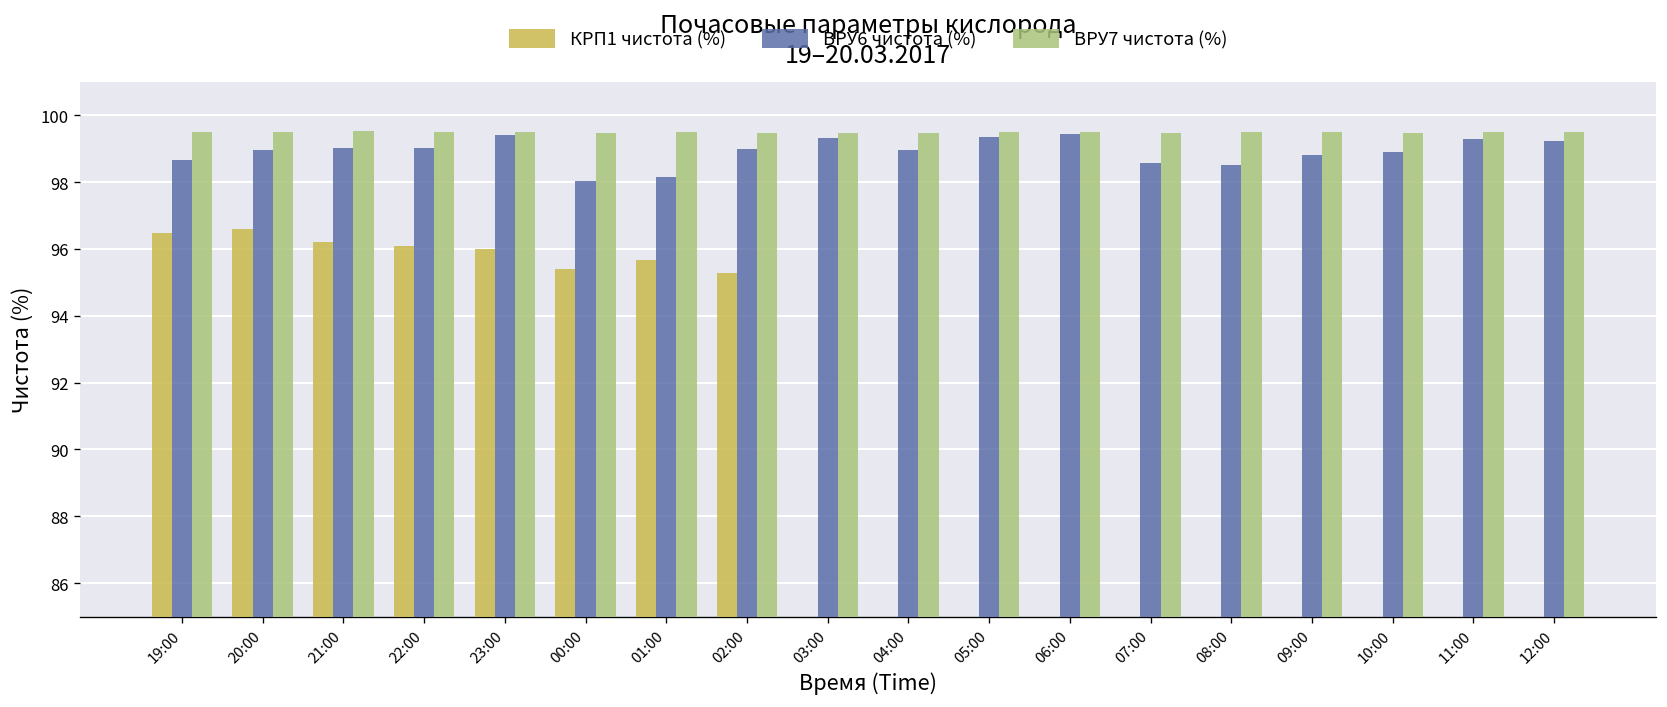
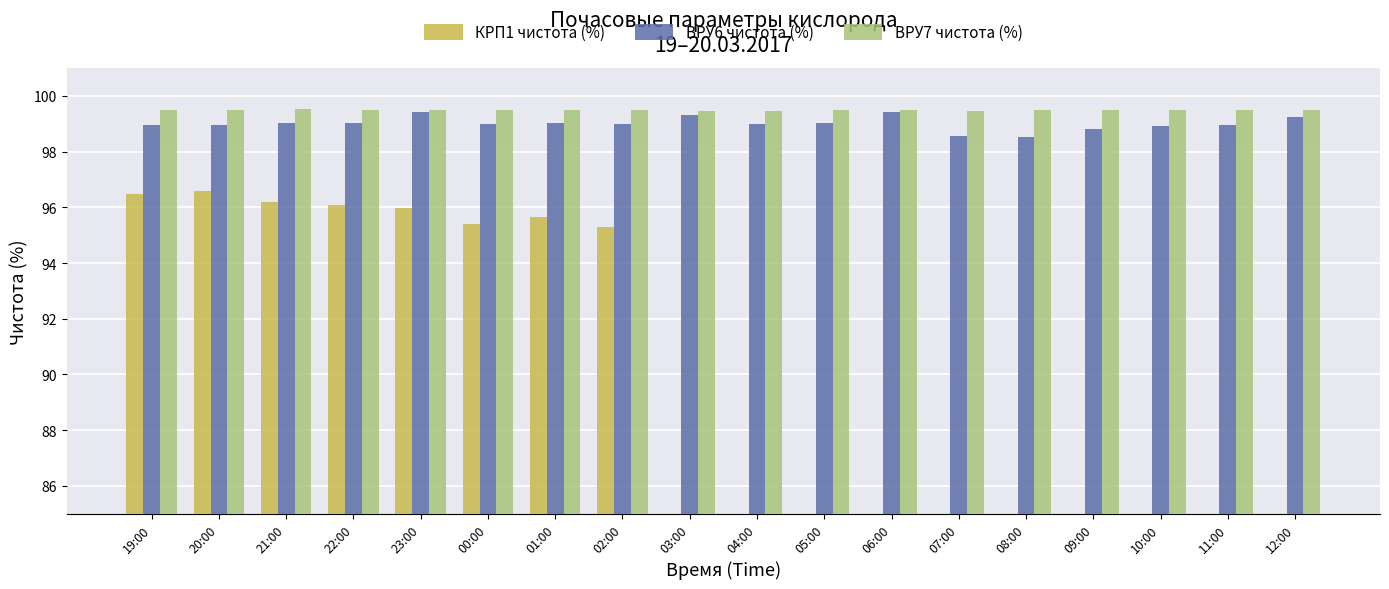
ВРУ6 чистота (%), 19:00: 98.7 -> 99.0
ВРУ6 чистота (%), 00:00: 98.0 -> 99.0
ВРУ6 чистота (%), 01:00: 98.2 -> 99.0
ВРУ6 чистота (%), 05:00: 99.4 -> 99.0
ВРУ6 чистота (%), 11:00: 99.3 -> 98.9
